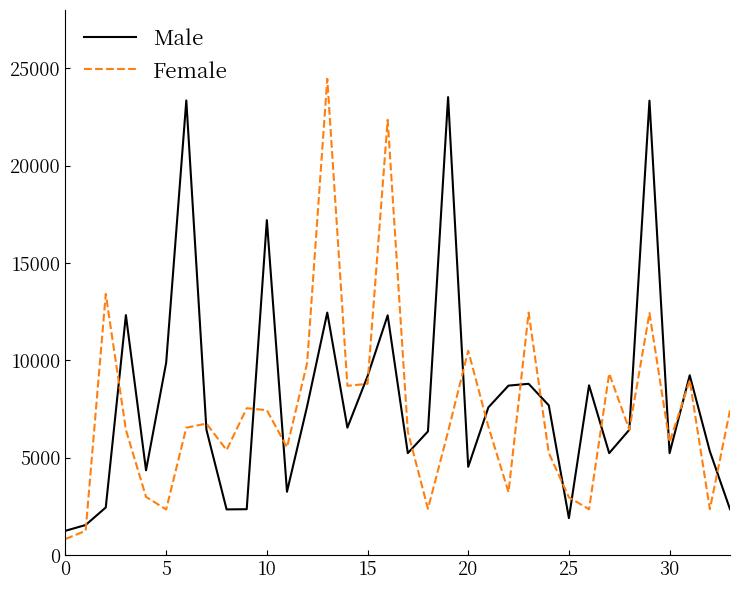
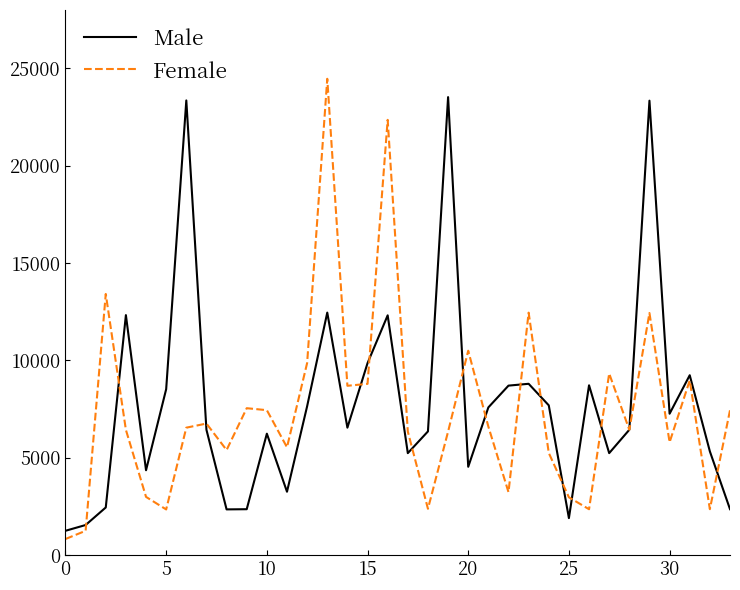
Male, 5: 9900 -> 8500
Male, 10: 17200 -> 6200
Male, 15: 9200 -> 9900
Male, 30: 5200 -> 7300
